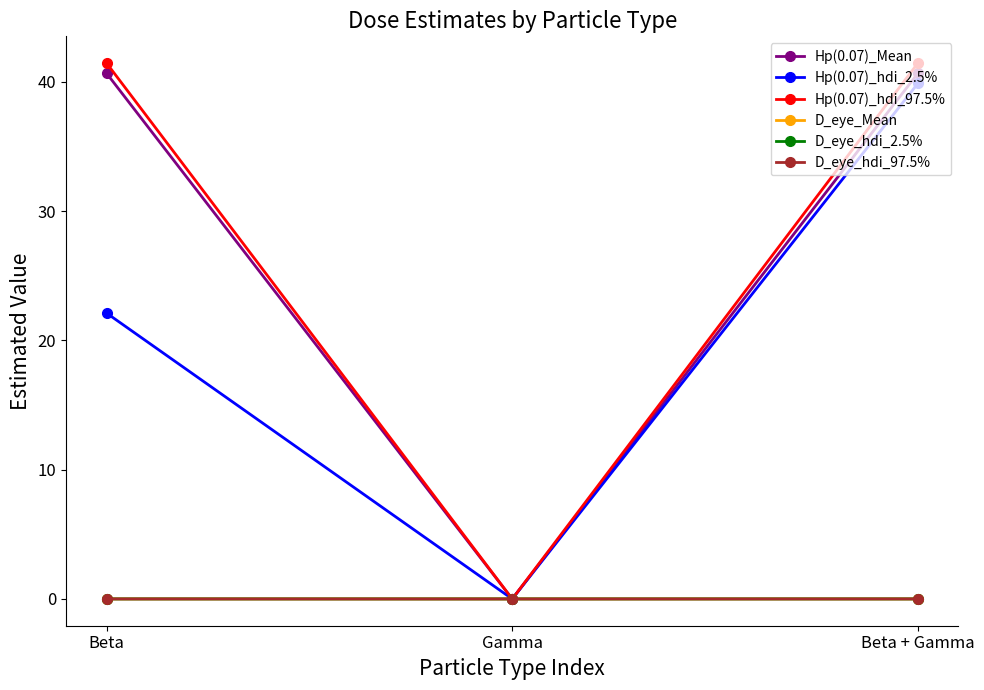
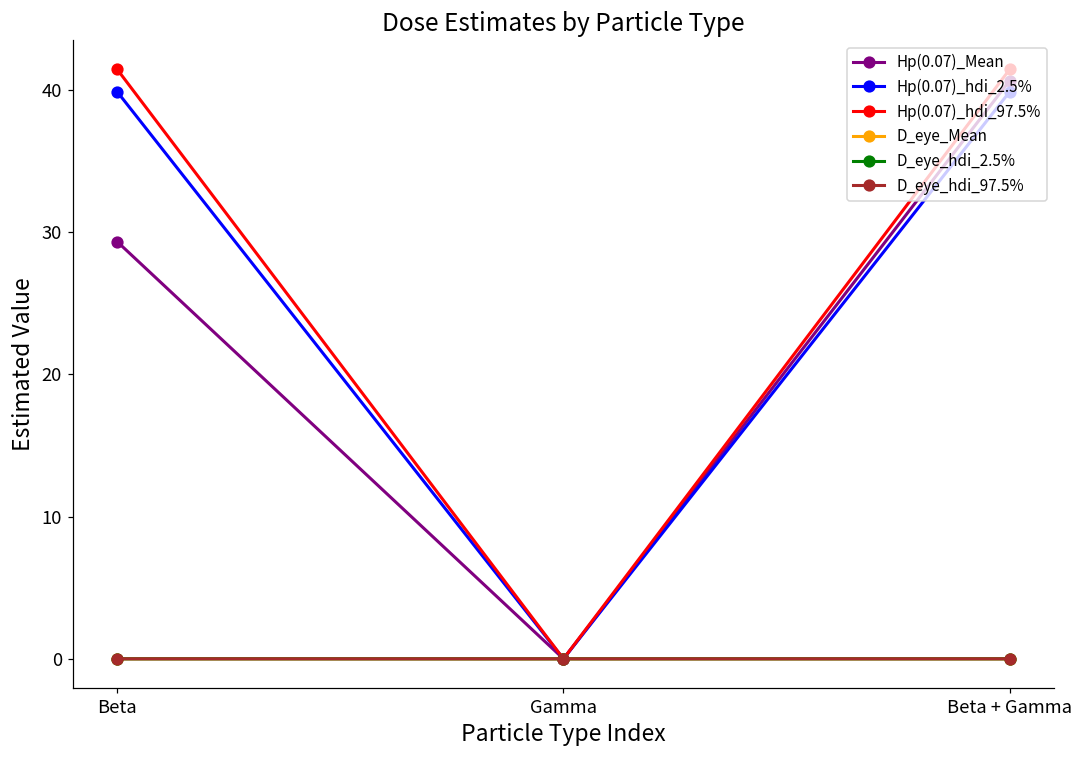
Hp(0.07)_Mean, Beta: 40.7 -> 29.3
Hp(0.07)_hdi_2.5%, Beta: 22.1 -> 39.9
